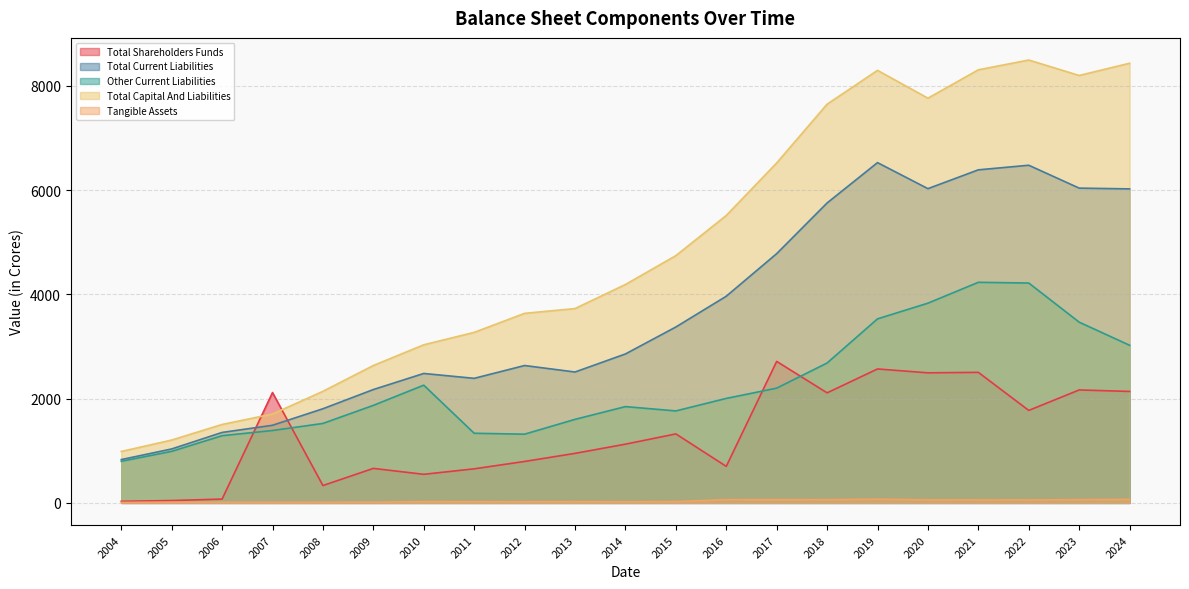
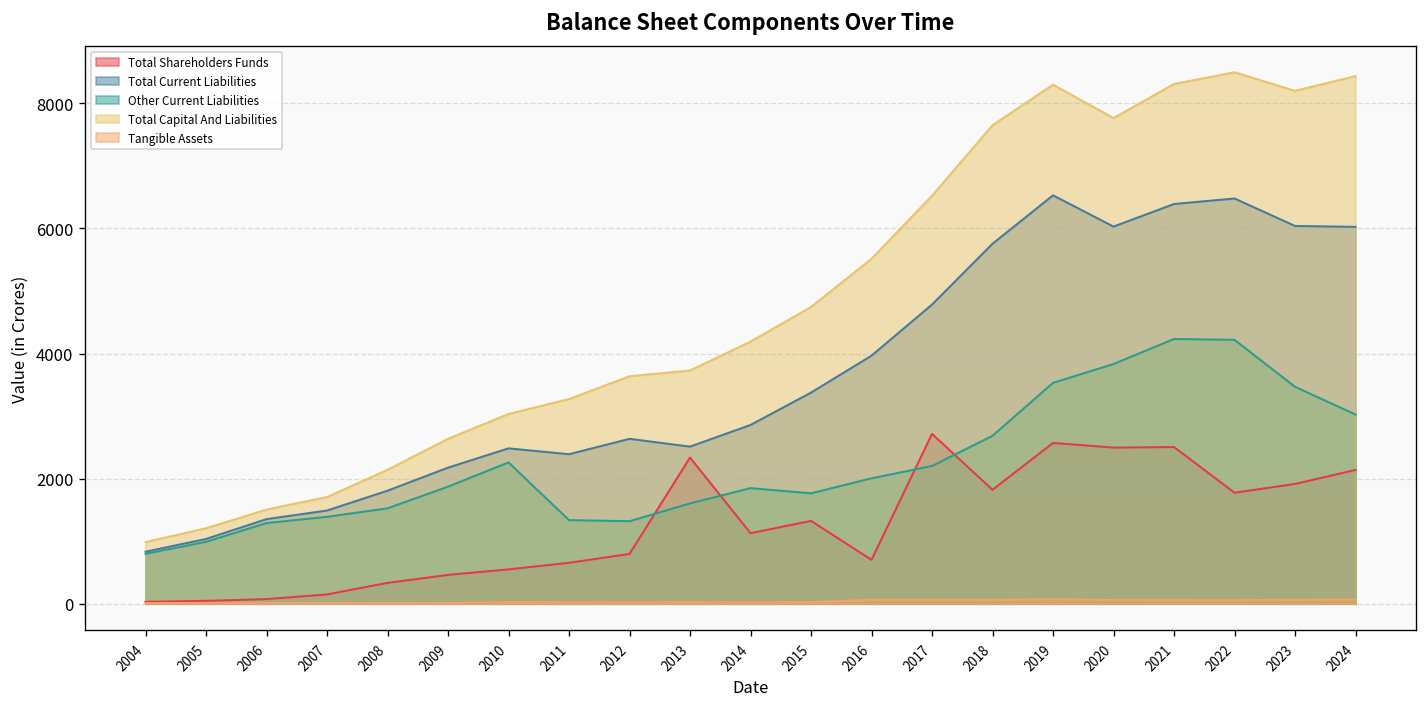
Total Shareholders Funds, 2007: 2100 -> 100
Total Shareholders Funds, 2009: 700 -> 500
Total Shareholders Funds, 2013: 1000 -> 2300
Total Shareholders Funds, 2018: 2100 -> 1800
Total Shareholders Funds, 2023: 2200 -> 1900
